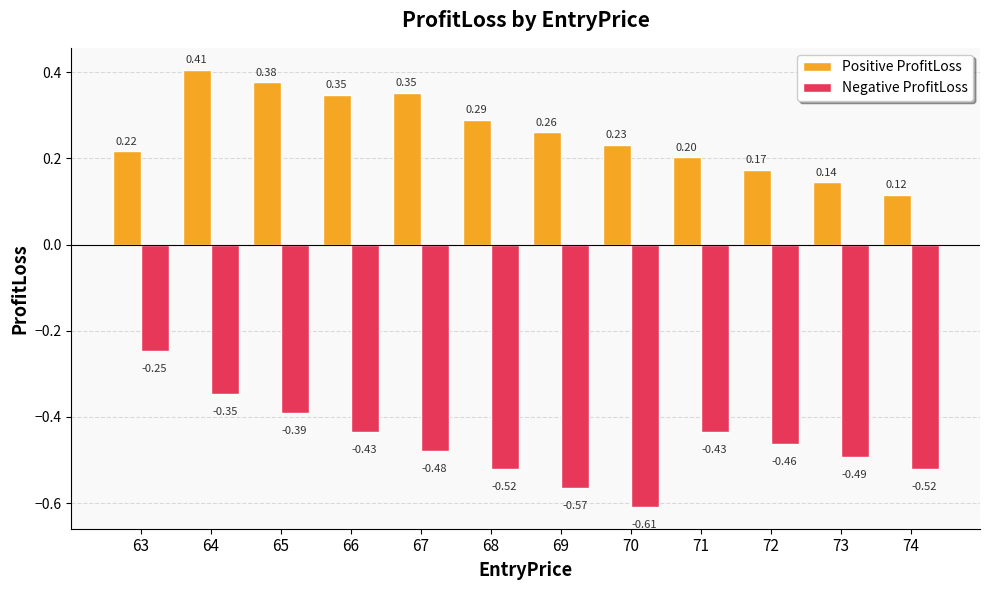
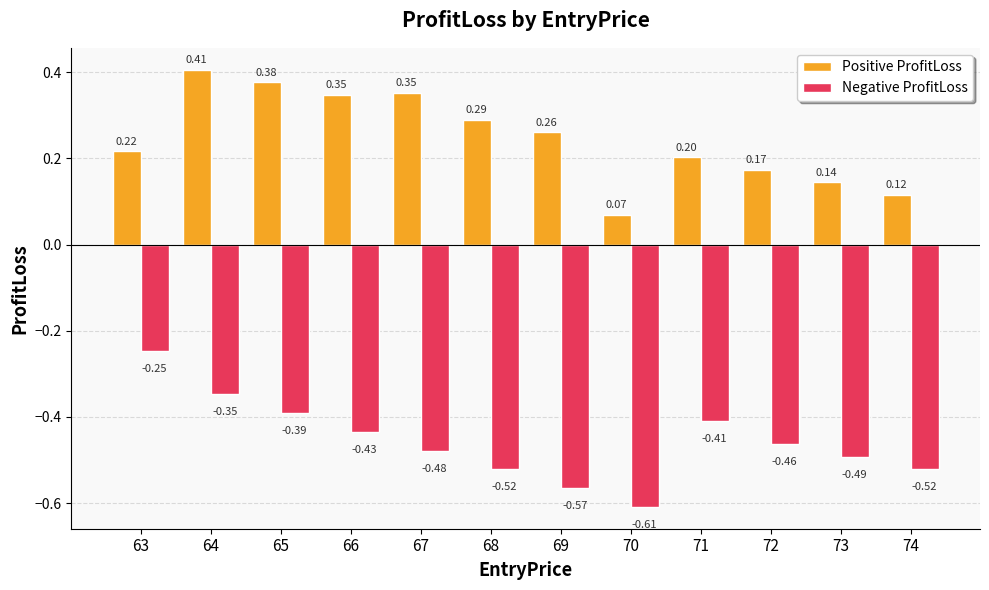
Positive ProfitLoss, 70: 0.23 -> 0.07
Negative ProfitLoss, 71: -0.43 -> -0.41
